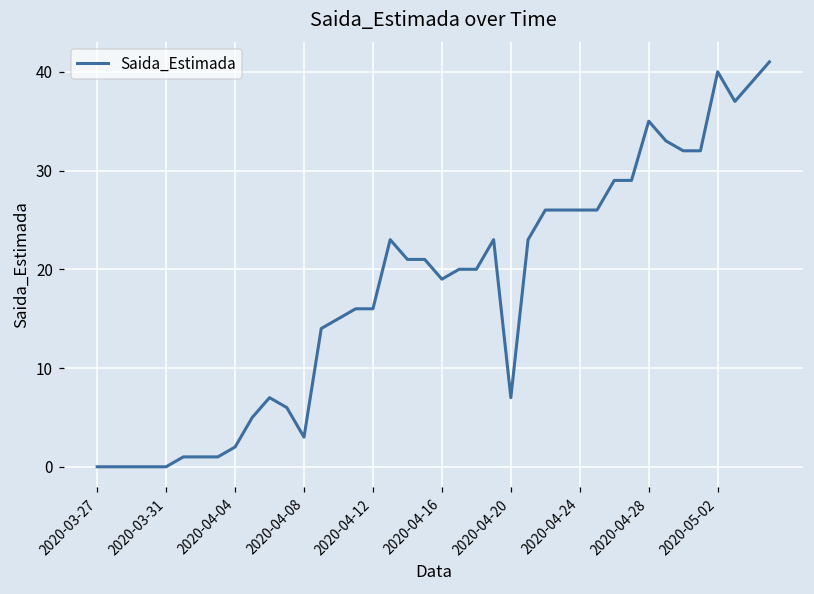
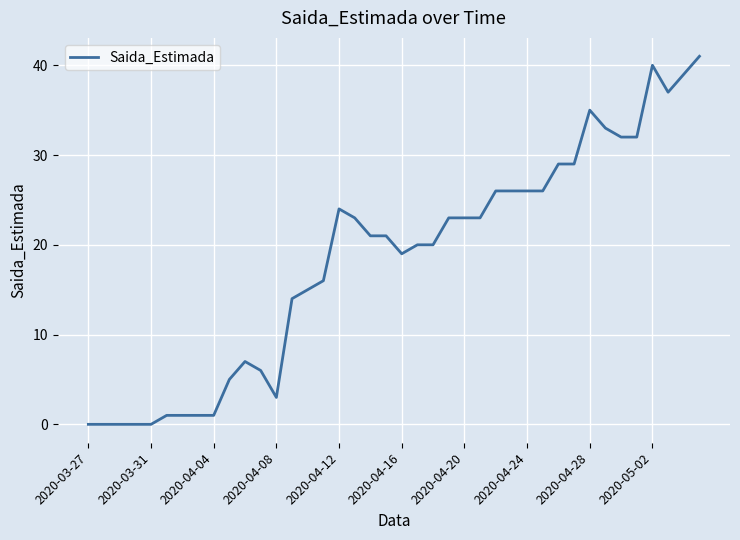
2020-04-04: 2 -> 1
2020-04-12: 16 -> 24
2020-04-20: 7 -> 23
